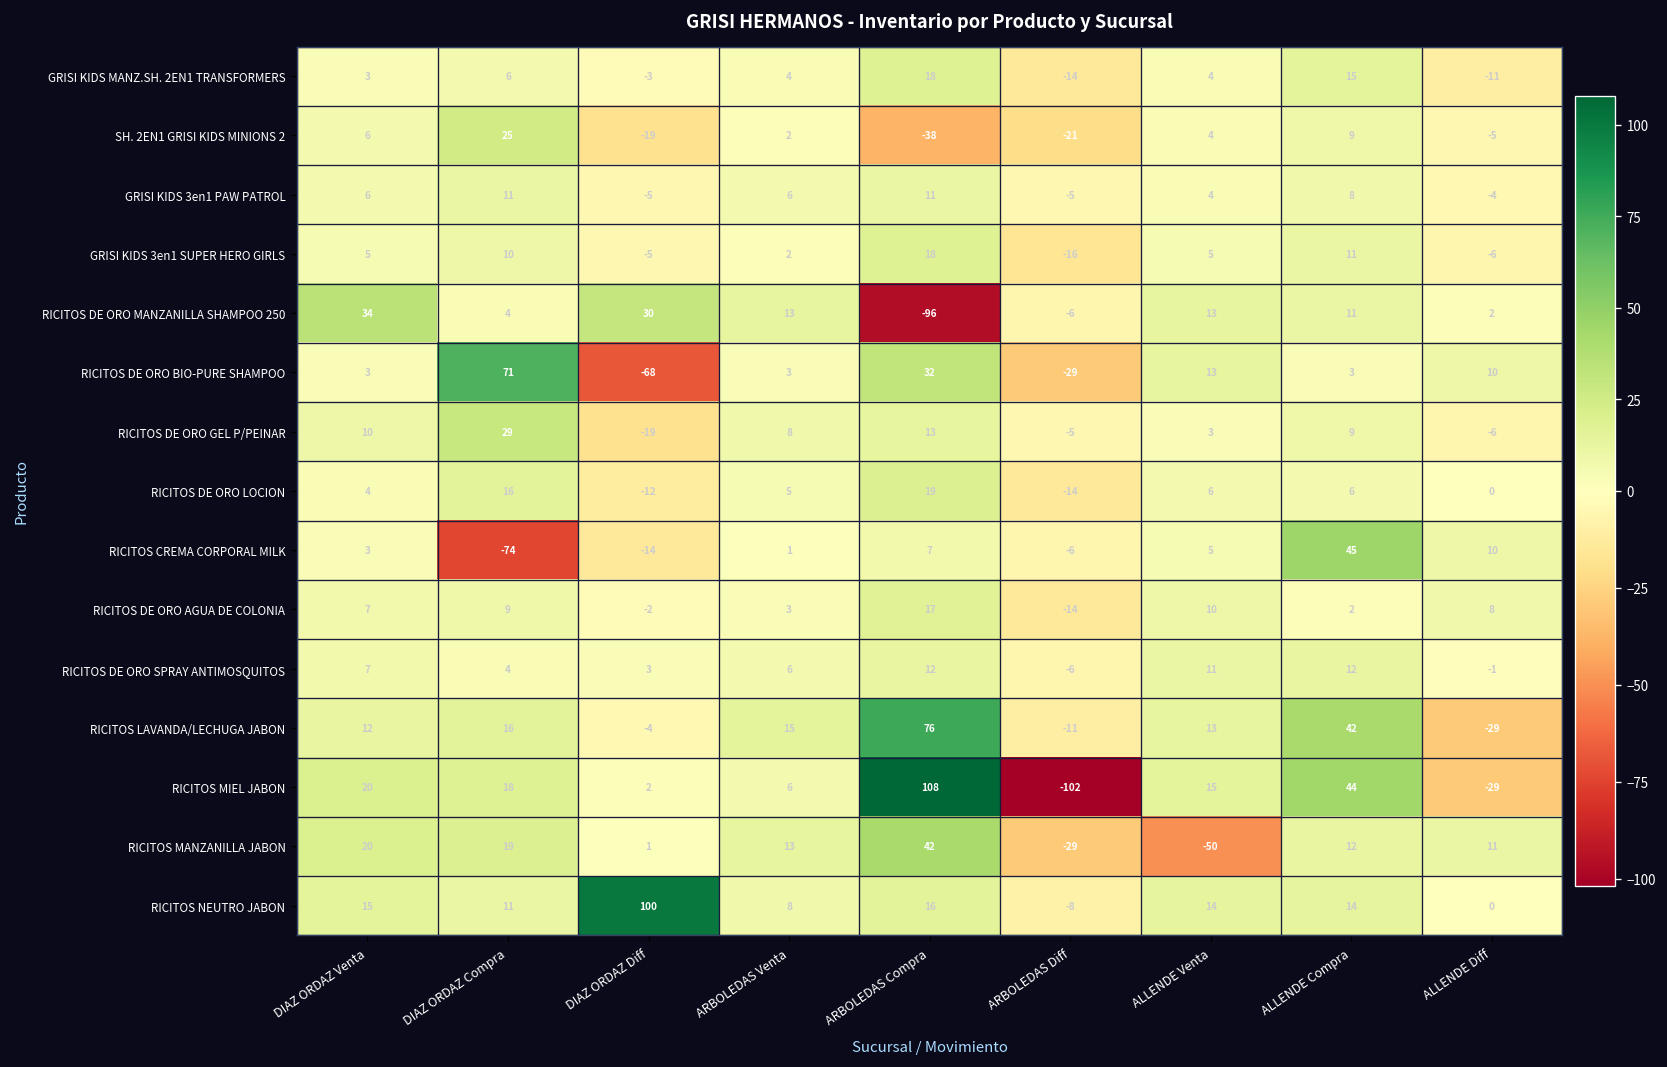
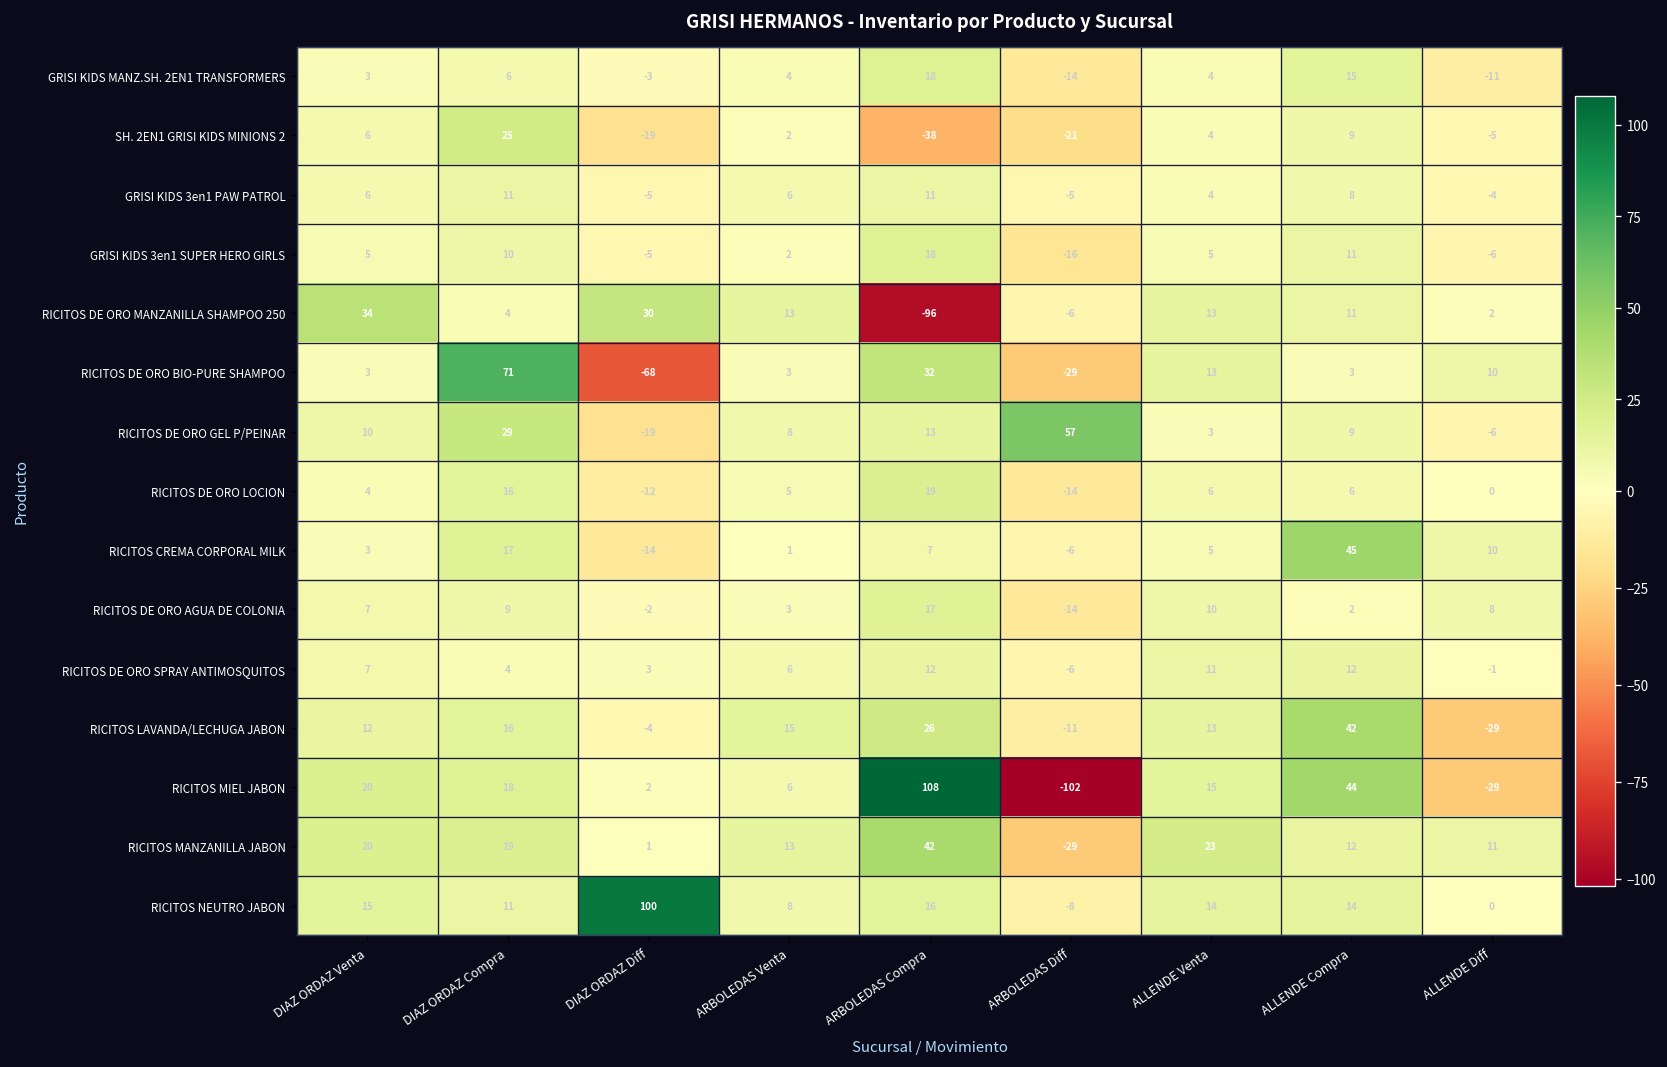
RICITOS DE ORO GEL P/PEINAR, ARBOLEDAS Diff: -5 -> 57
RICITOS CREMA CORPORAL MILK, DIAZ ORDAZ Compra: -74 -> 17
RICITOS LAVANDA/LECHUGA JABON, ARBOLEDAS Compra: 76 -> 26
RICITOS MANZANILLA JABON, ALLENDE Venta: -50 -> 23
